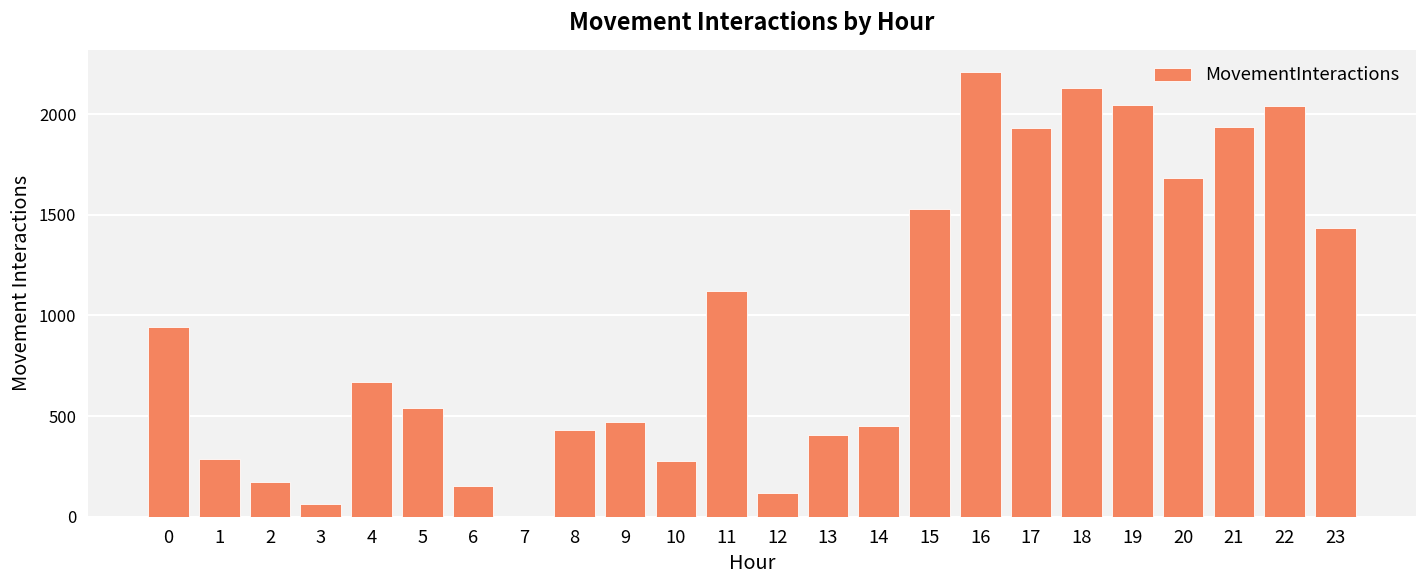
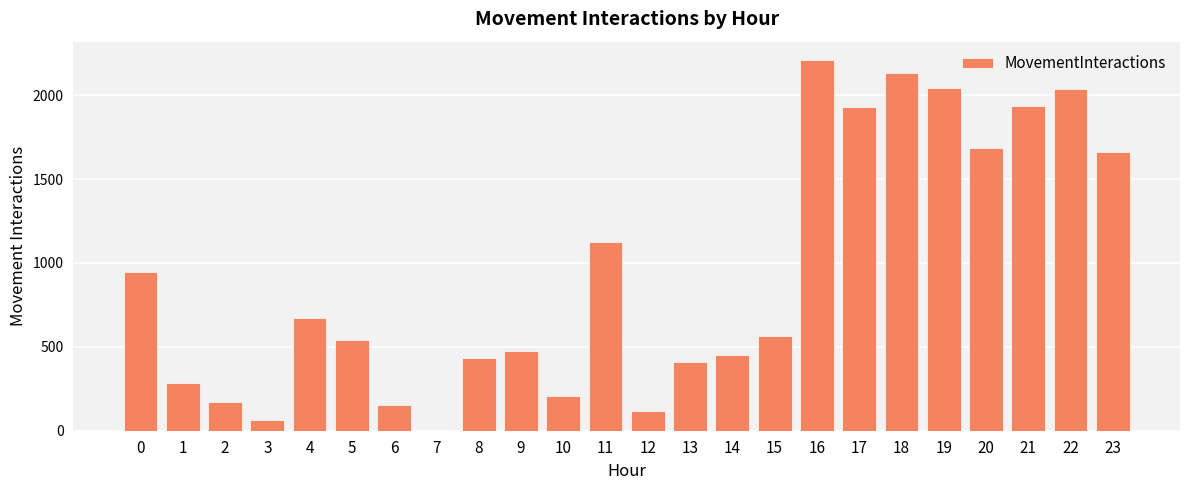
10: 280 -> 210
15: 1530 -> 560
23: 1440 -> 1660
